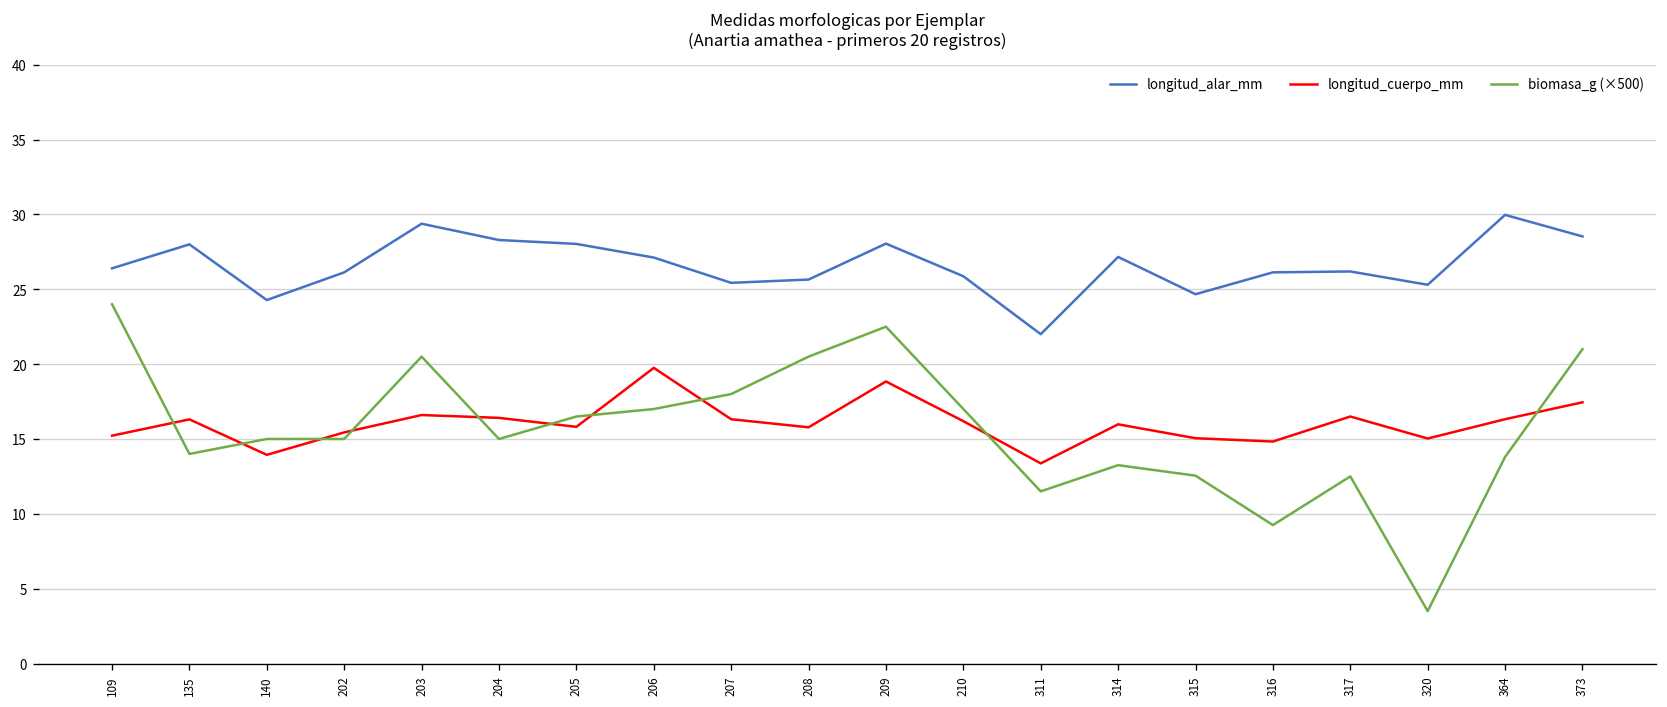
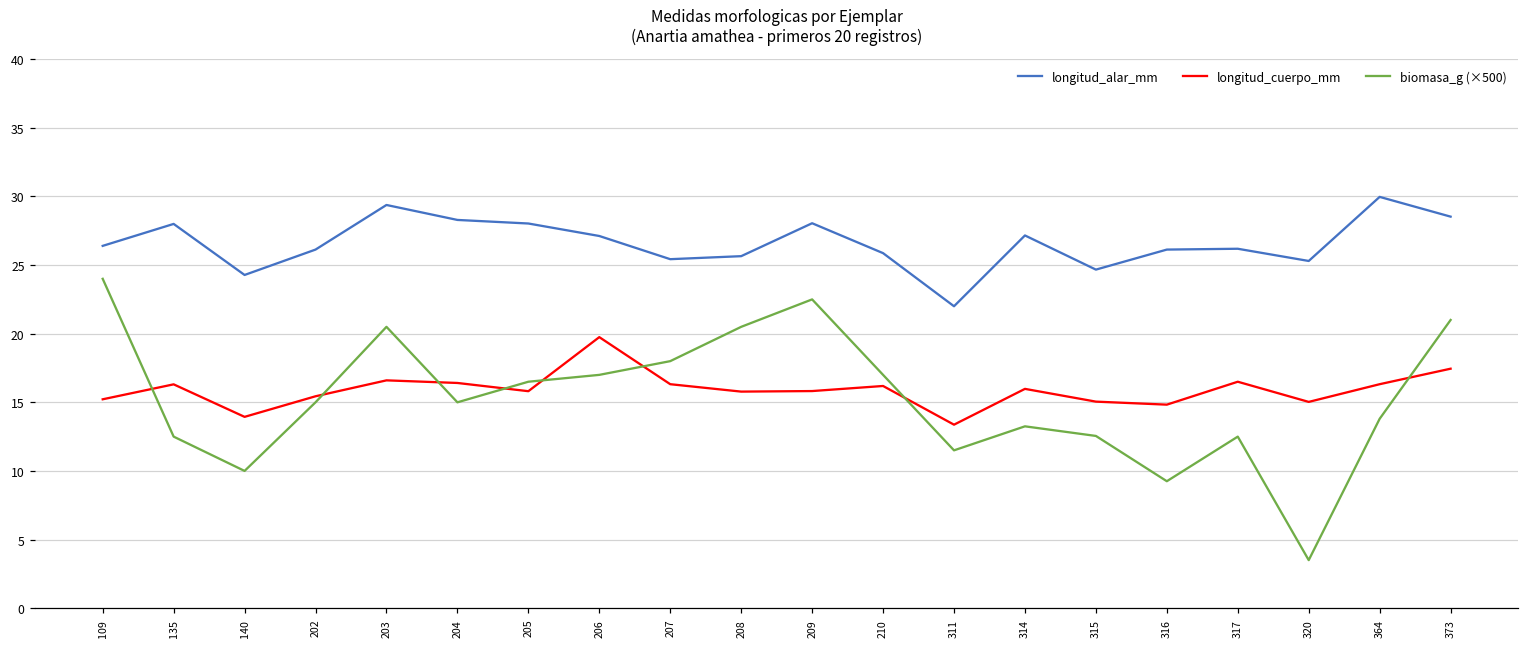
biomasa_g (×500), 135: 14.0 -> 12.5
biomasa_g (×500), 140: 15.0 -> 10.0
longitud_cuerpo_mm, 209: 18.8 -> 15.8
